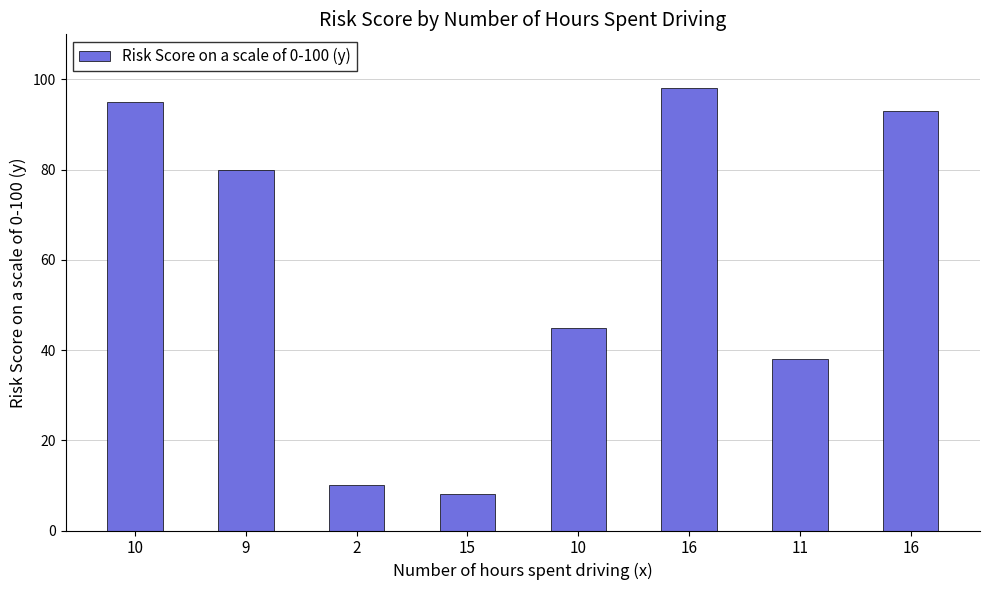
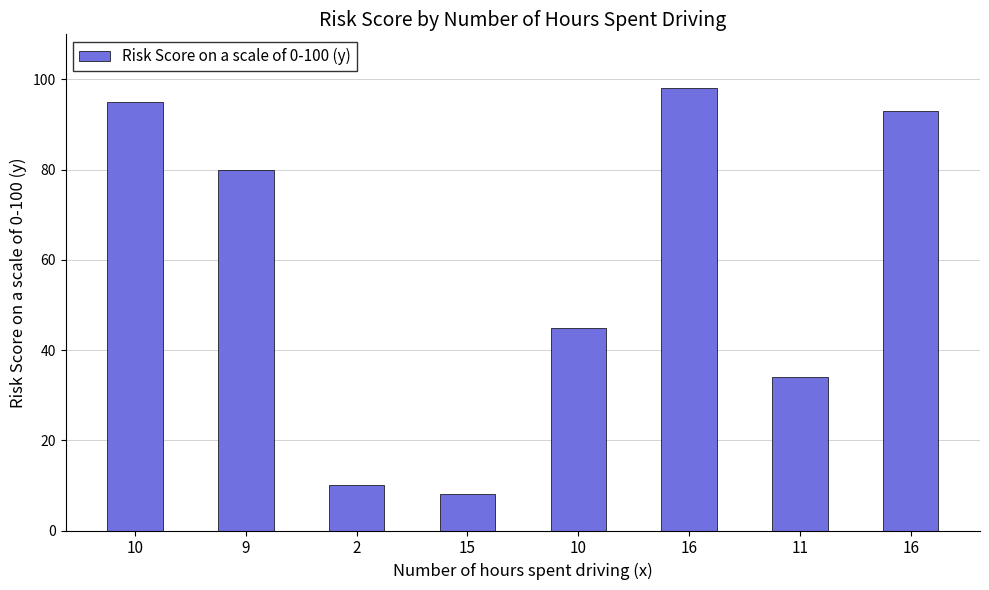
11: 38 -> 34
